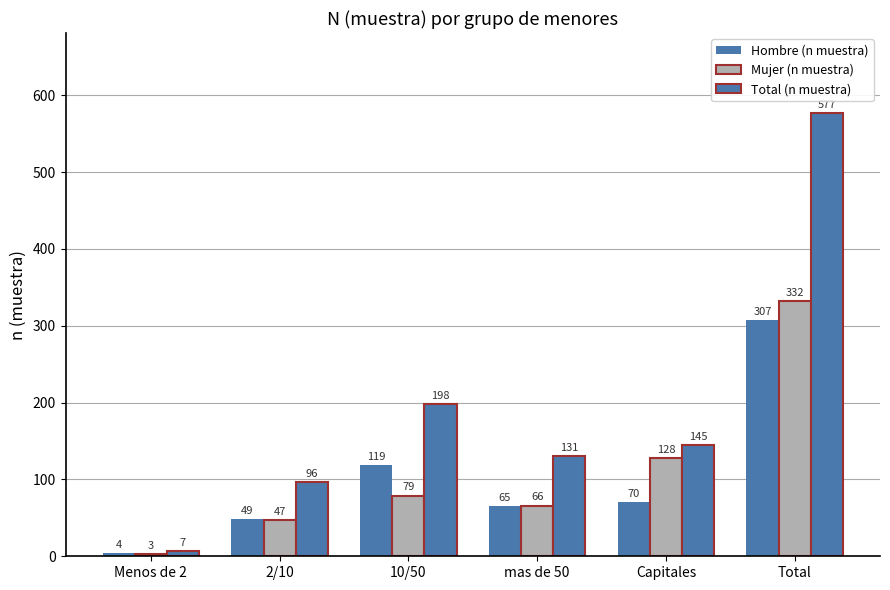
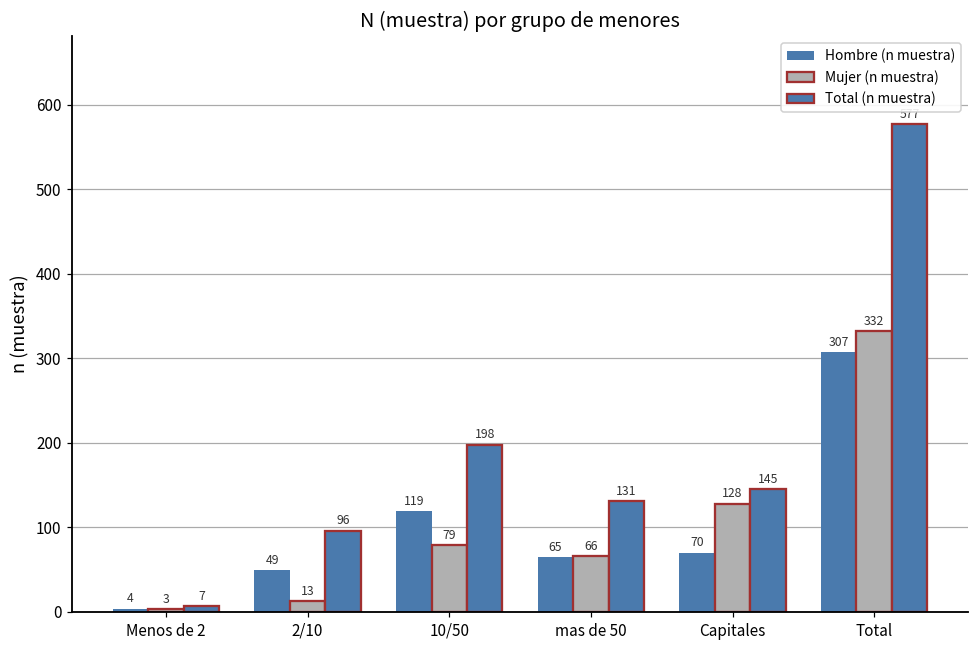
Mujer (n muestra), 2/10: 47 -> 13
